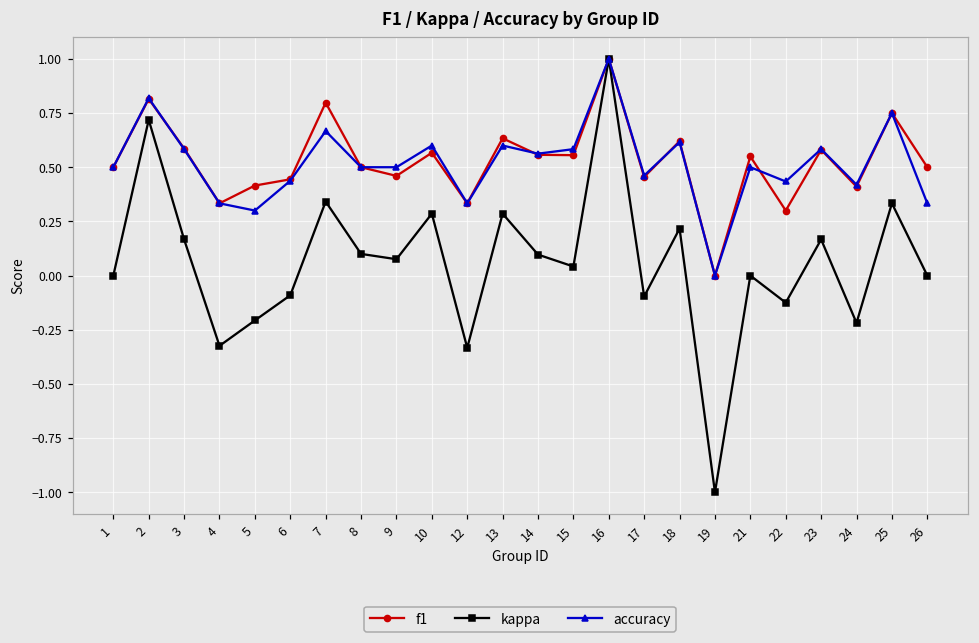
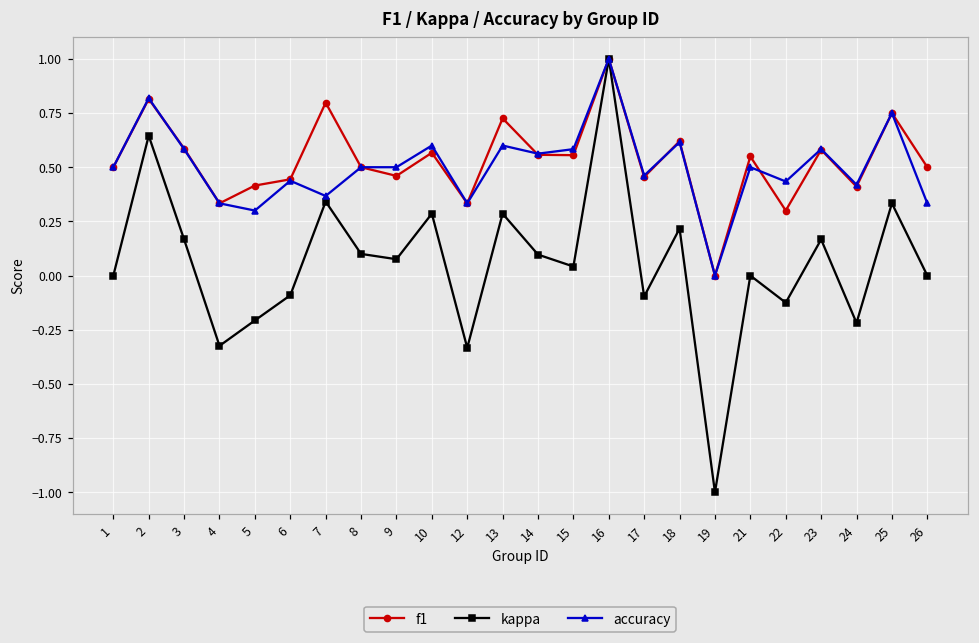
kappa, 2: 0.72 -> 0.65
accuracy, 7: 0.67 -> 0.37
f1, 13: 0.63 -> 0.73
